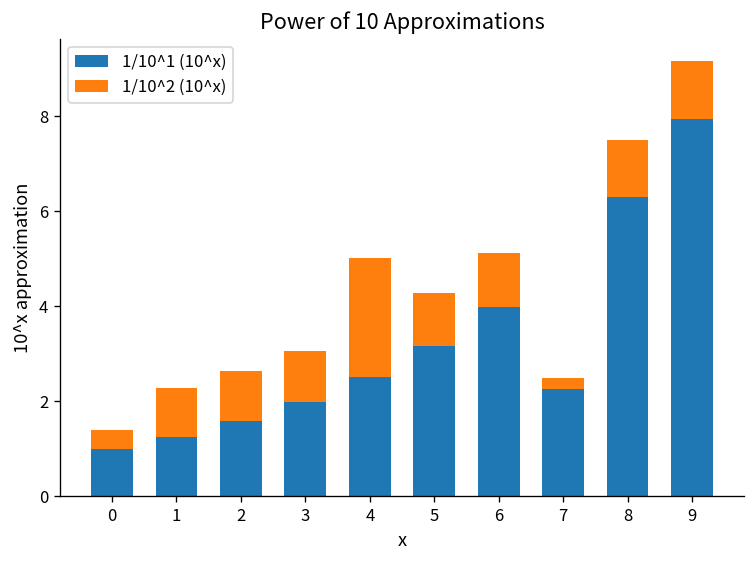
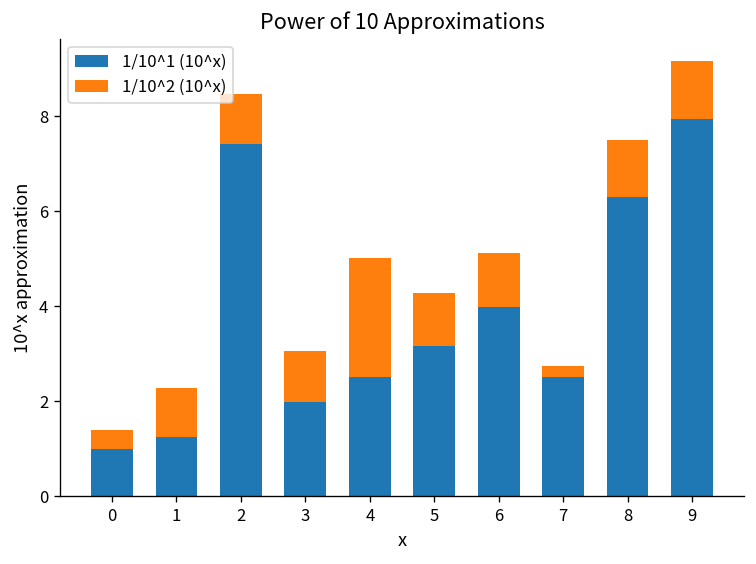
1/10^1 (10^x), 2: 1.6 -> 7.4
1/10^1 (10^x), 7: 2.3 -> 2.5
